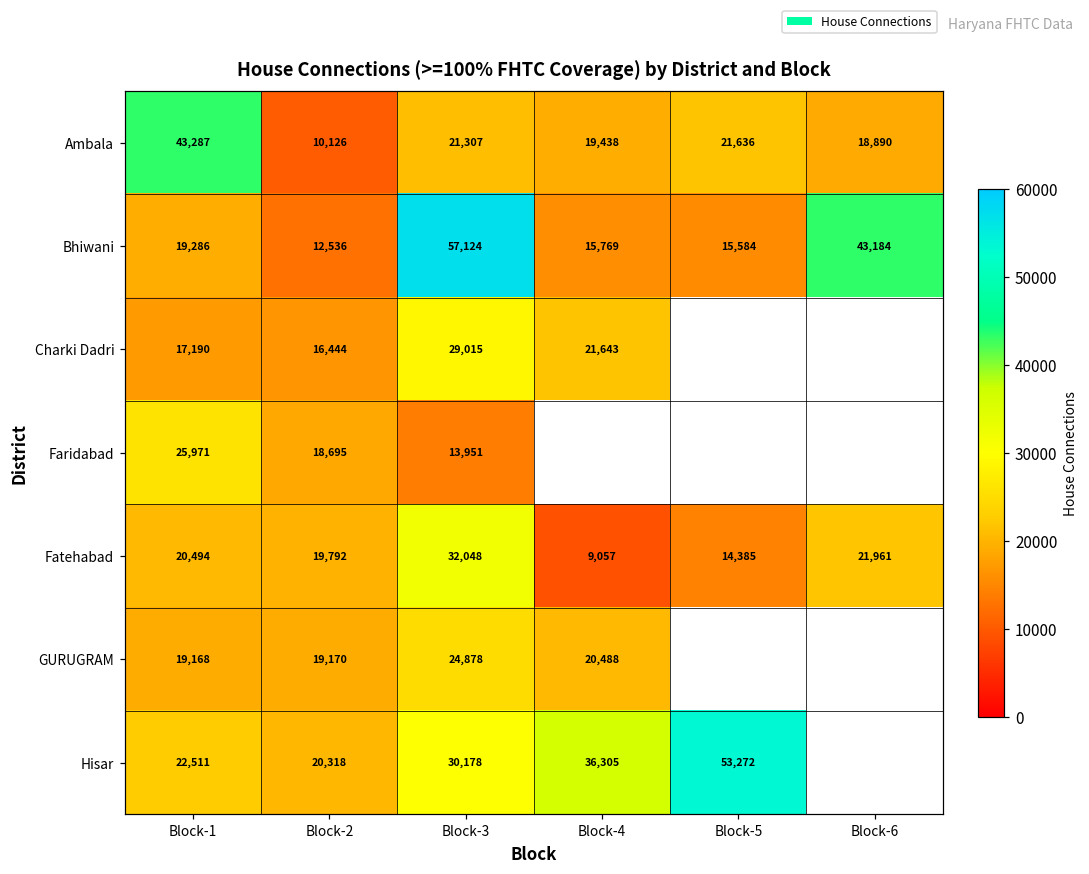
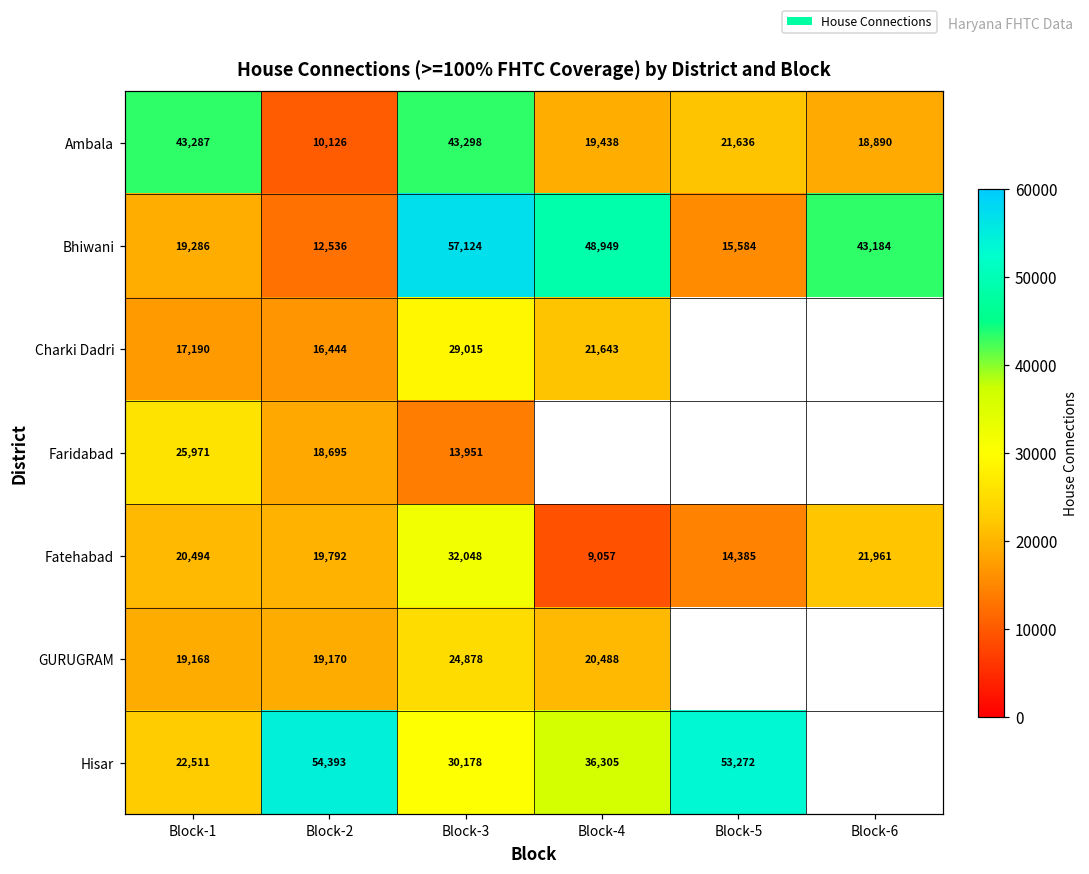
Ambala, Block-3: 21,307 -> 43,298
Bhiwani, Block-4: 15,769 -> 48,949
Hisar, Block-2: 20,318 -> 54,393
